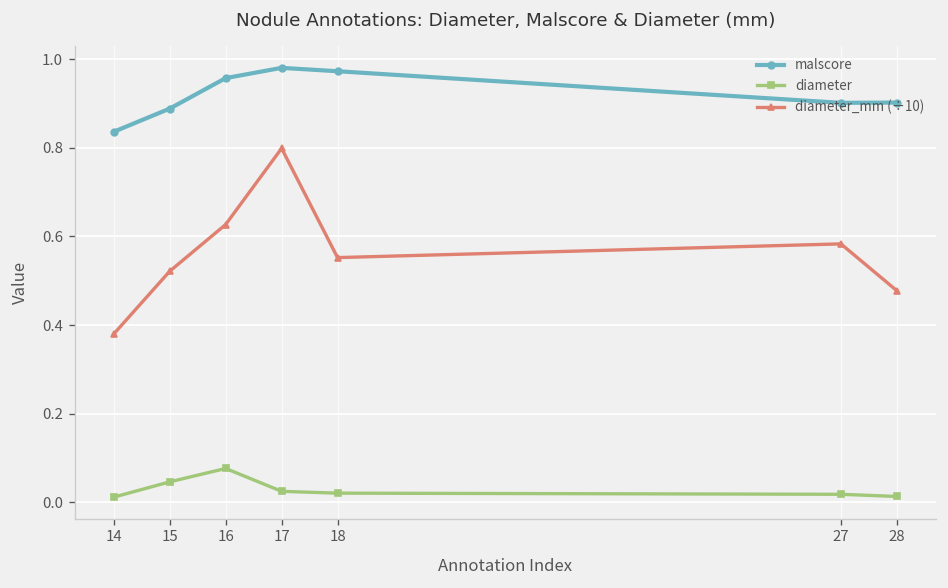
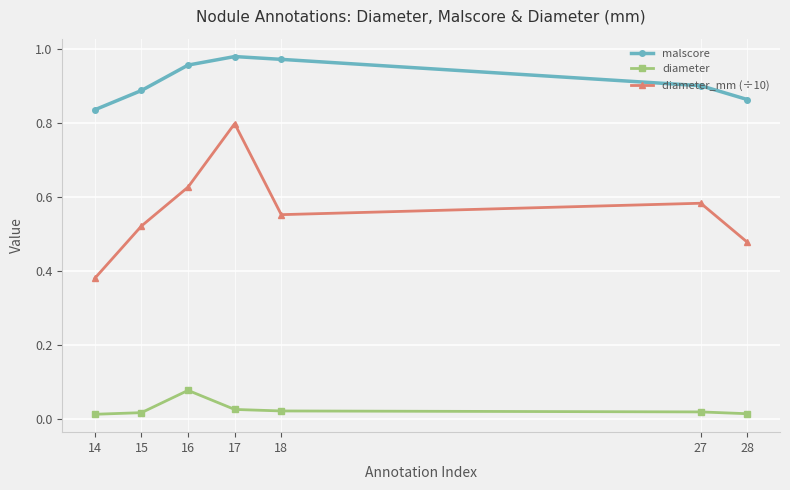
diameter, 15: 0.05 -> 0.02
malscore, 28: 0.90 -> 0.86
